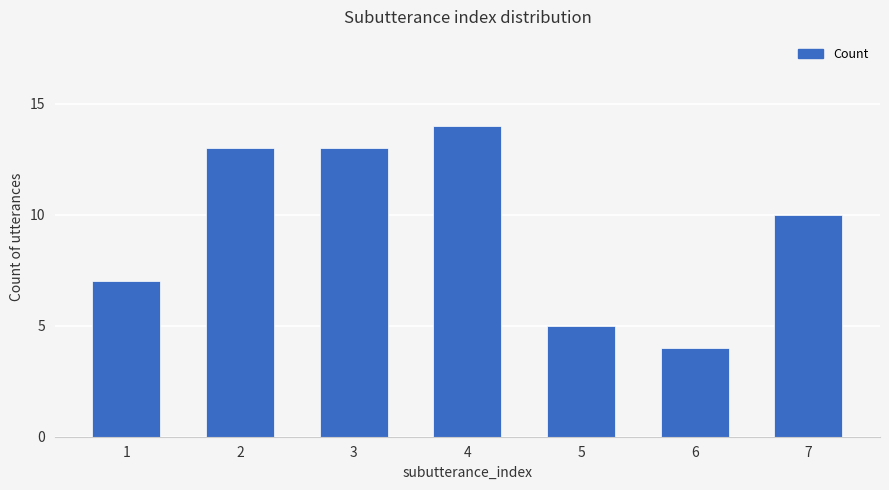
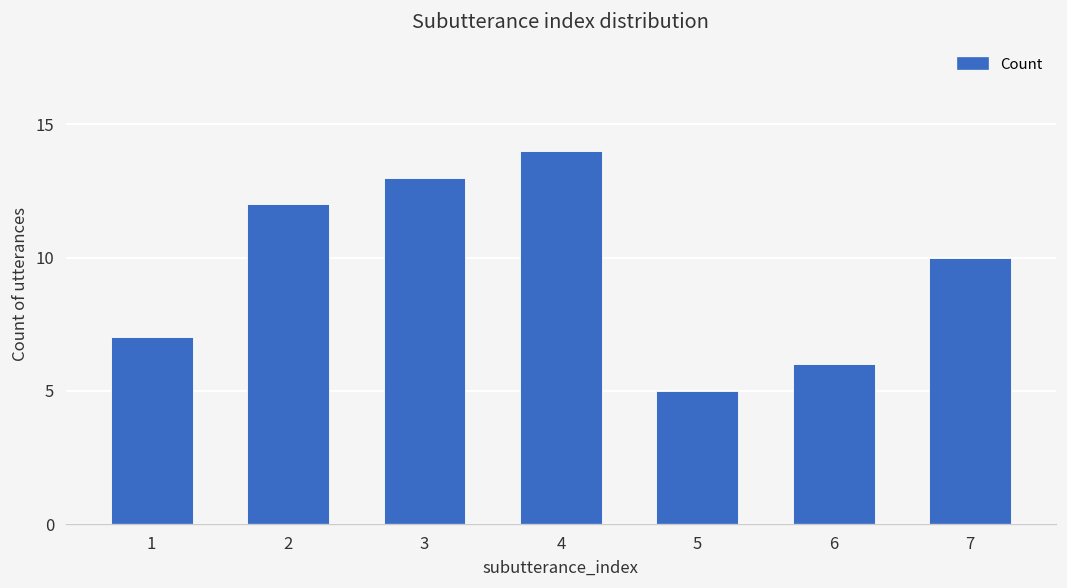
2: 13 -> 12
6: 4 -> 6
